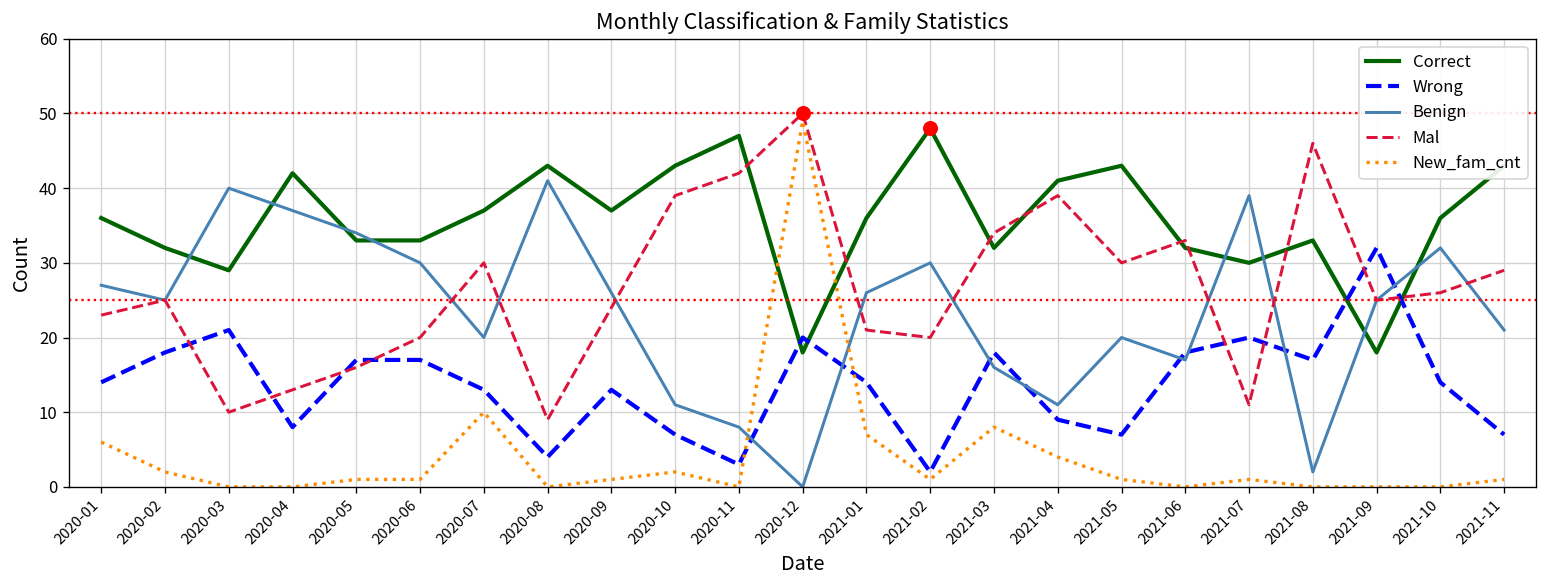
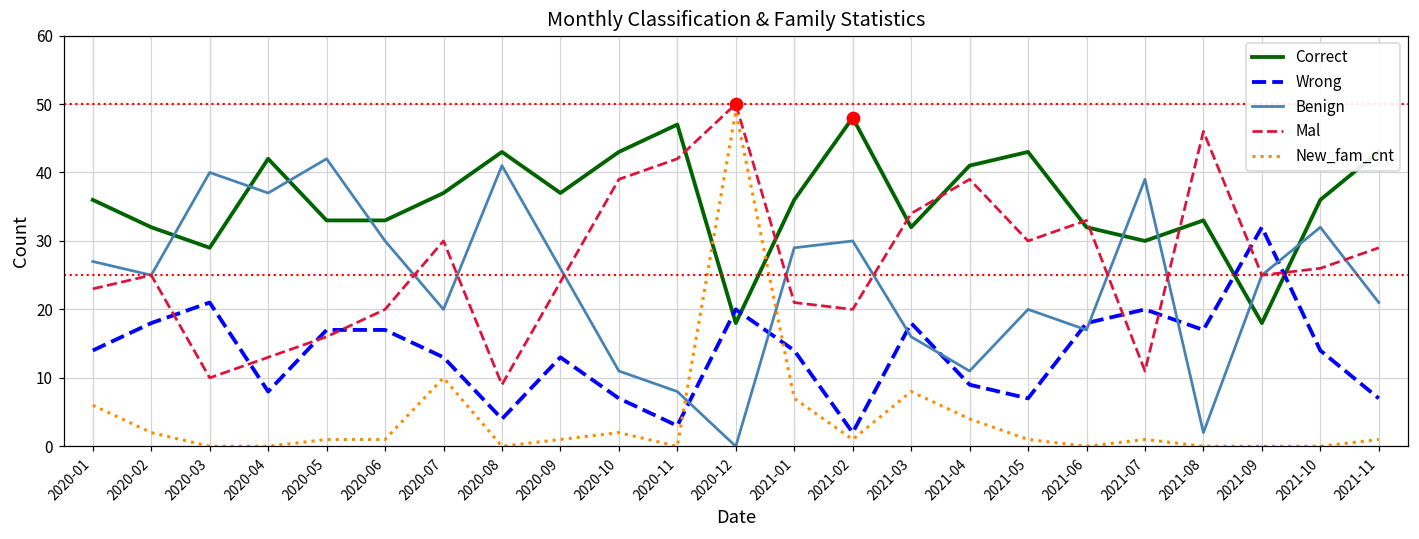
Benign, 2020-05: 34 -> 42
Benign, 2021-01: 26 -> 29
